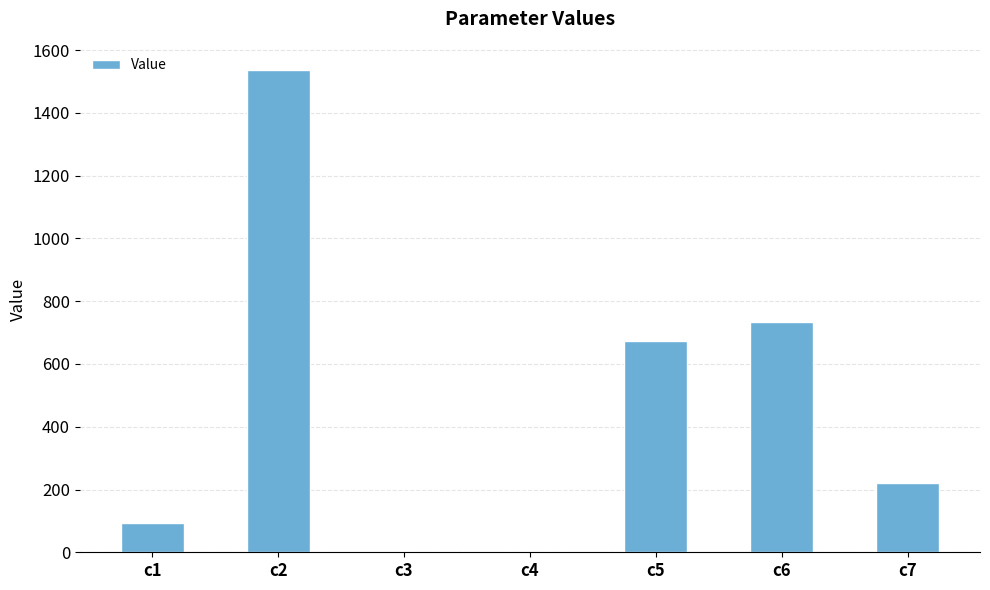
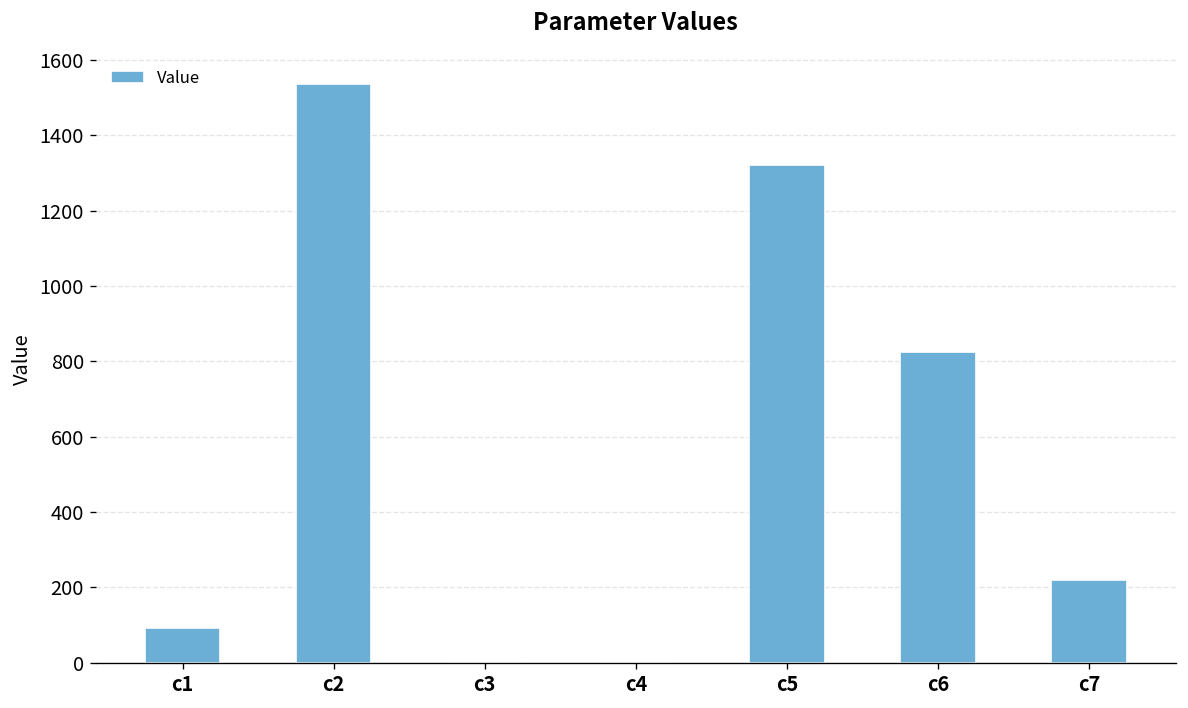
c5: 670 -> 1320
c6: 730 -> 820
